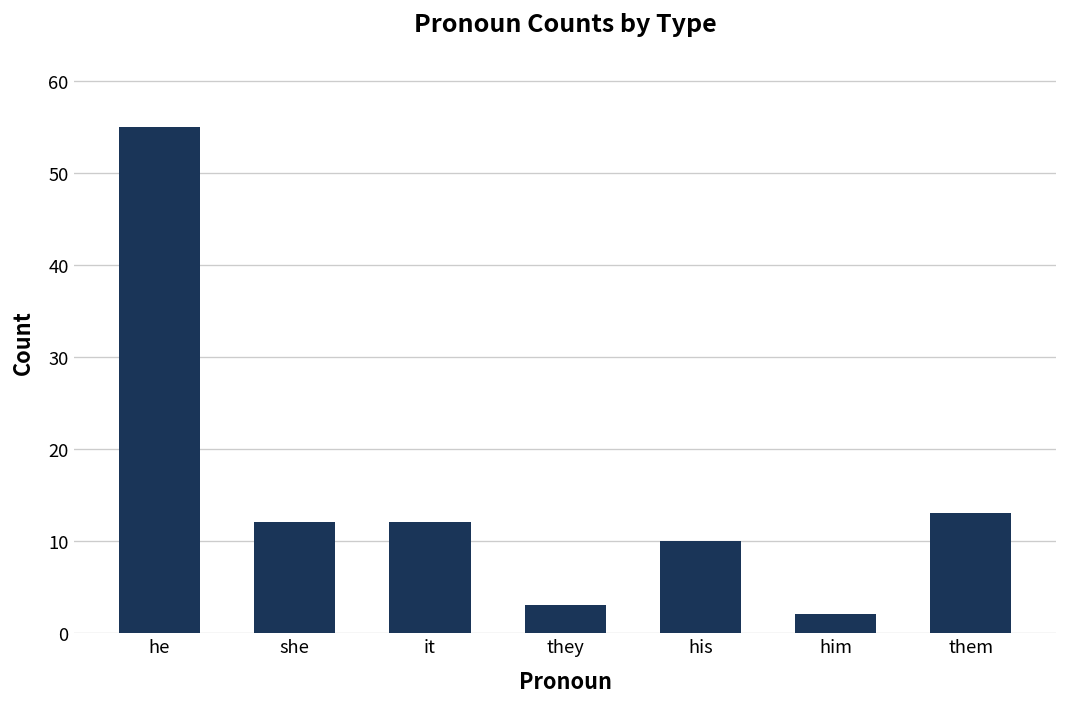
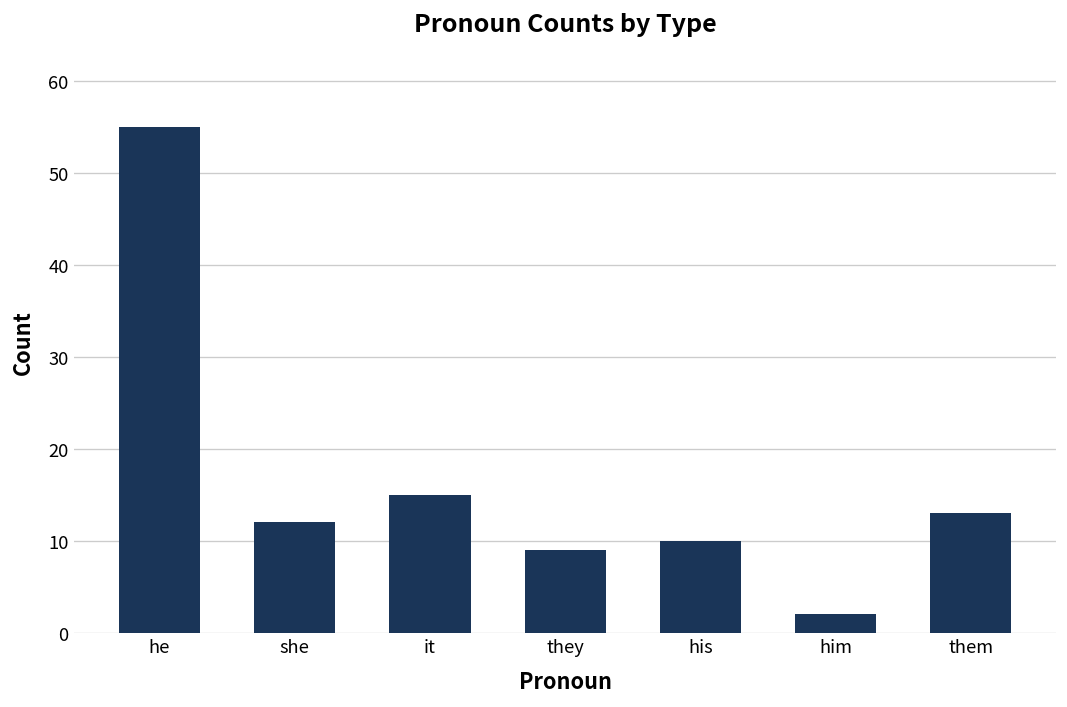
it: 12 -> 15
they: 3 -> 9
